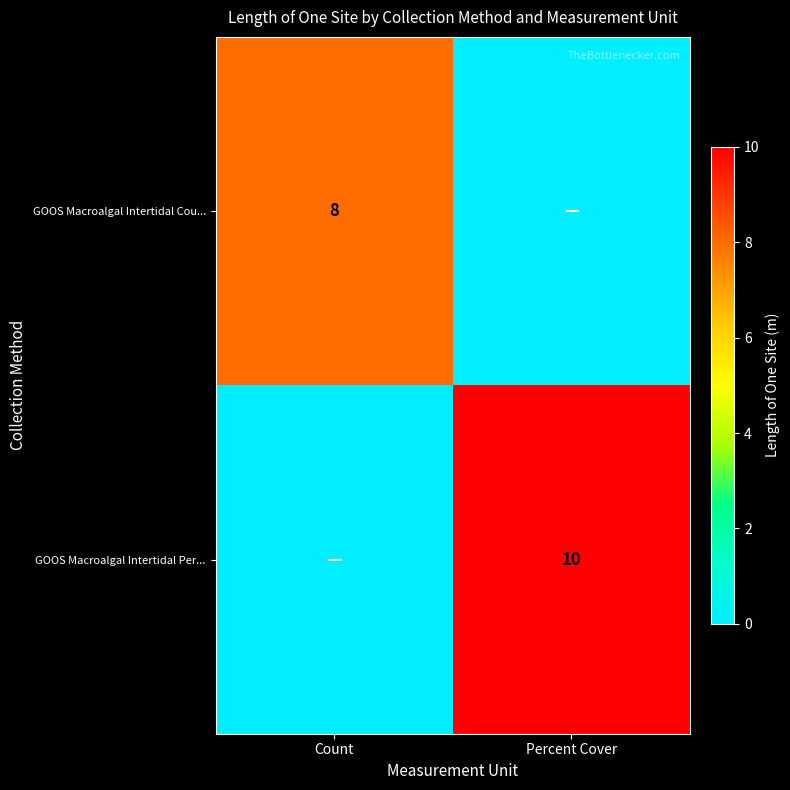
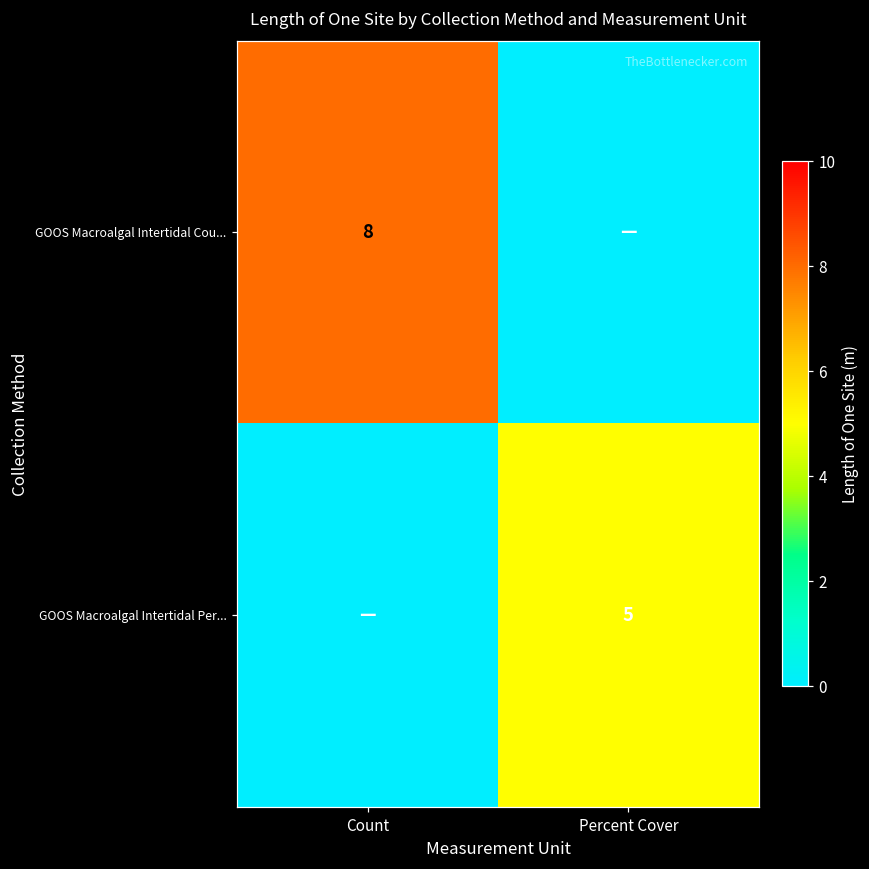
GOOS Macroalgal Intertidal Per..., Percent Cover: 10 -> 5
